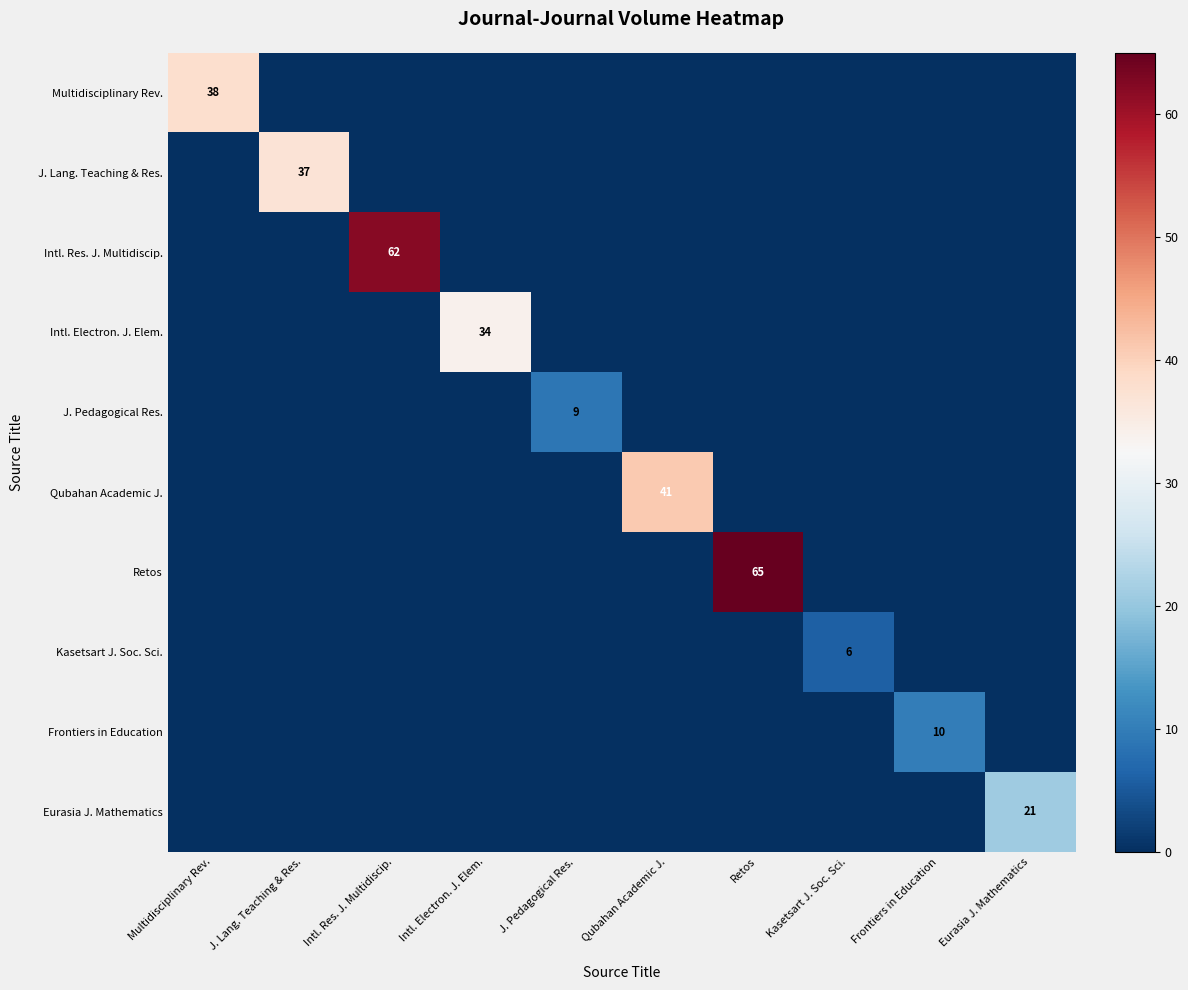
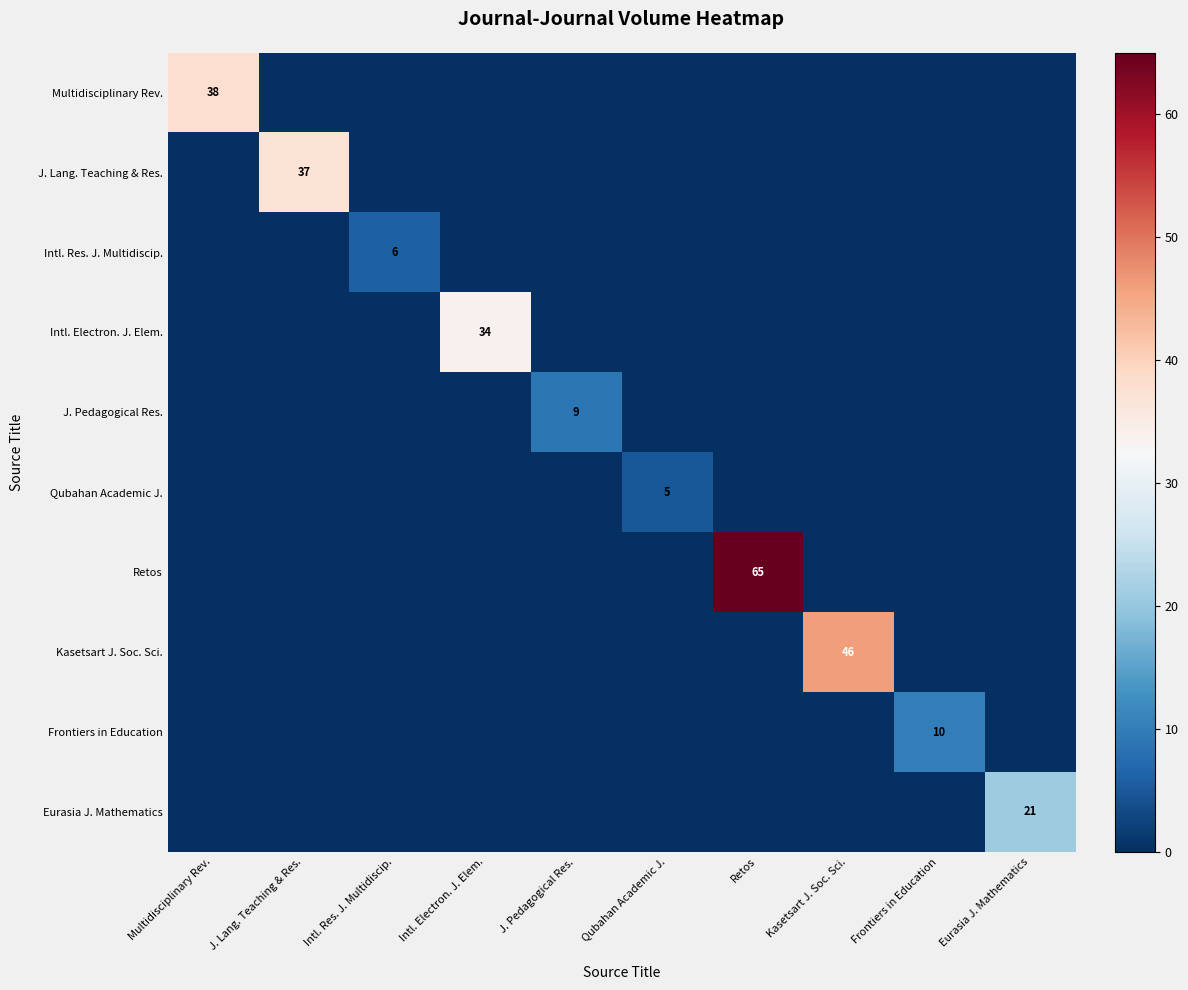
Intl. Res. J. Multidiscip., Intl. Res. J. Multidiscip.: 62 -> 6
Qubahan Academic J., Qubahan Academic J.: 41 -> 5
Kasetsart J. Soc. Sci., Kasetsart J. Soc. Sci.: 6 -> 46
